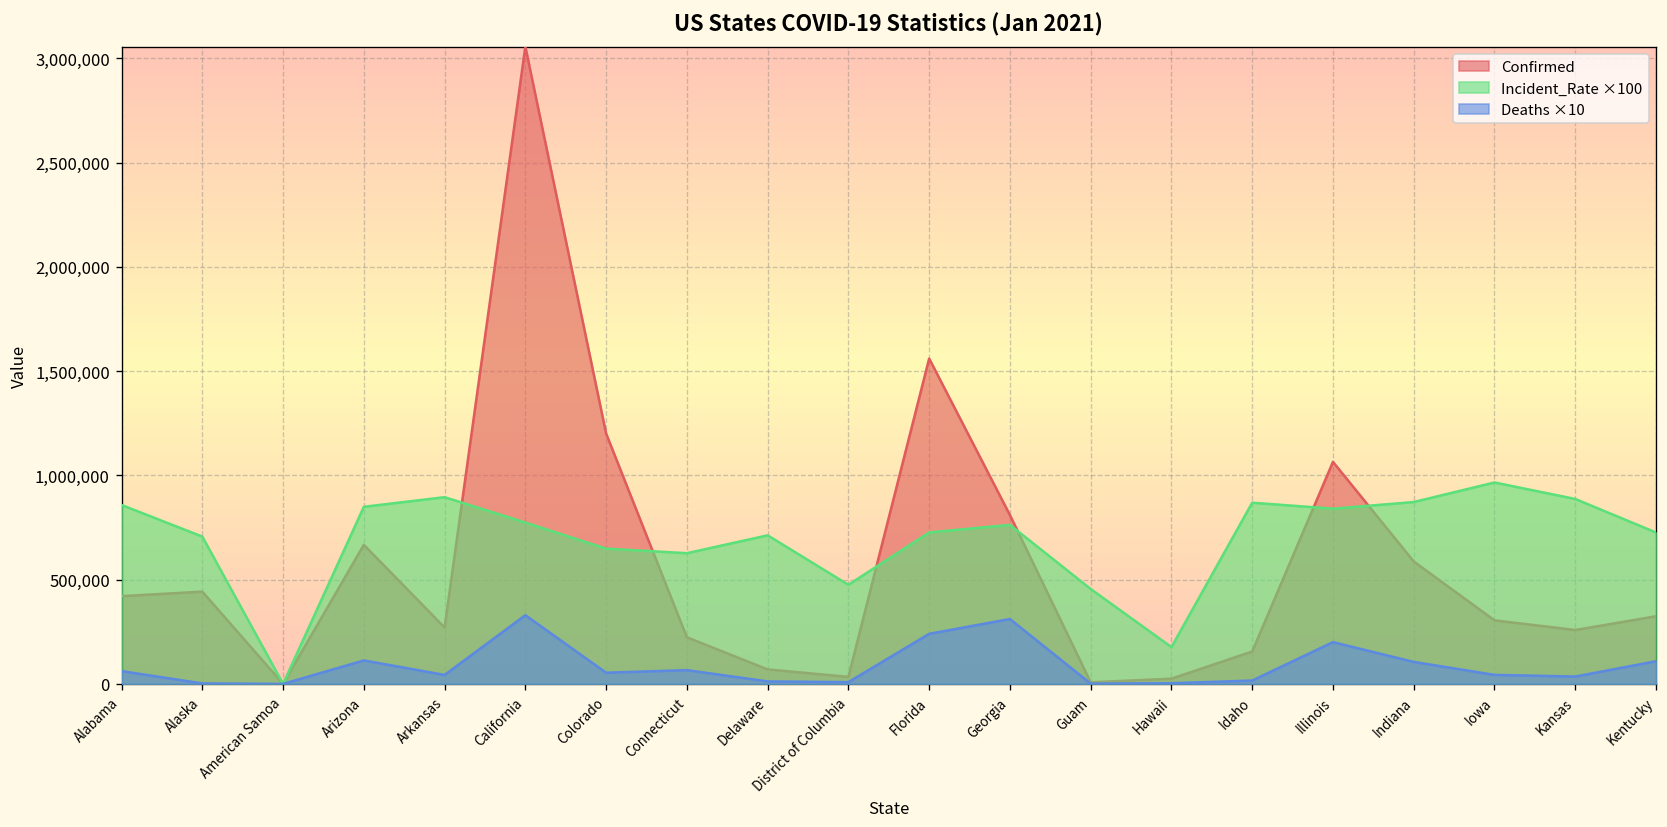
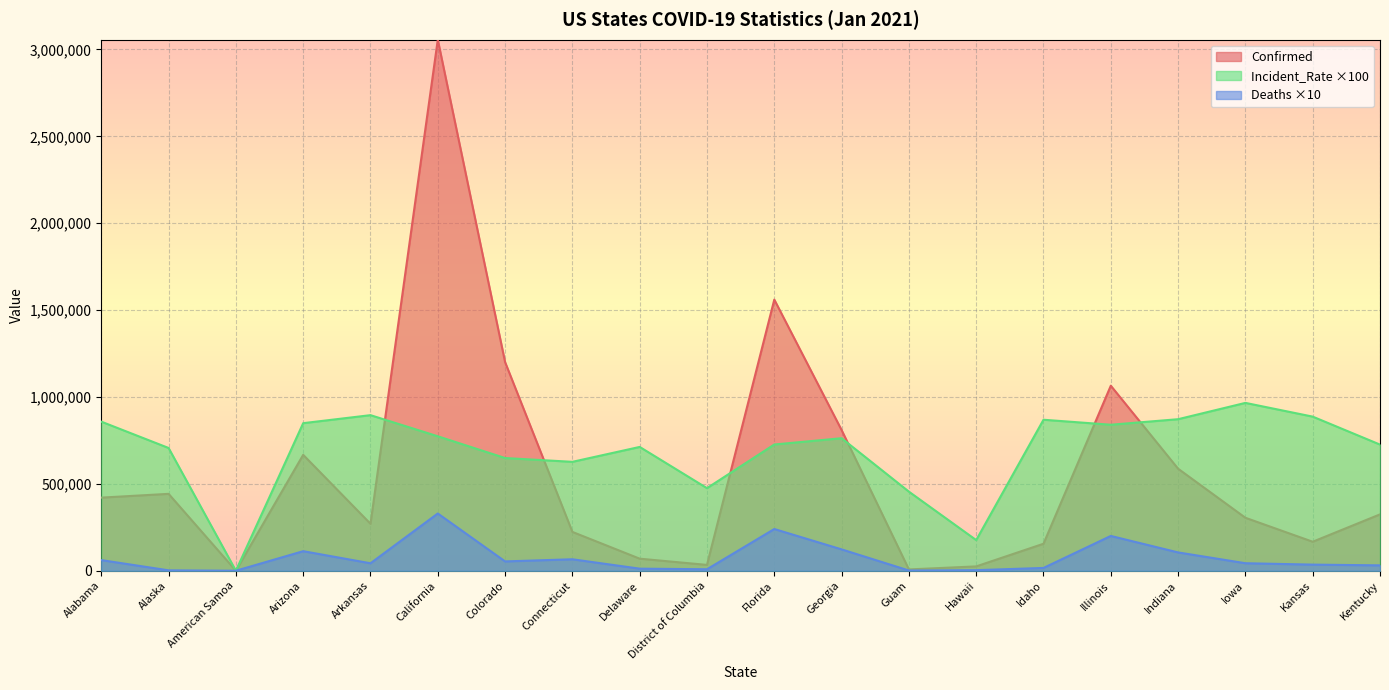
Deaths ×10, Georgia: 310,000 -> 120,000
Confirmed, Kansas: 260,000 -> 170,000
Deaths ×10, Kentucky: 110,000 -> 30,000
